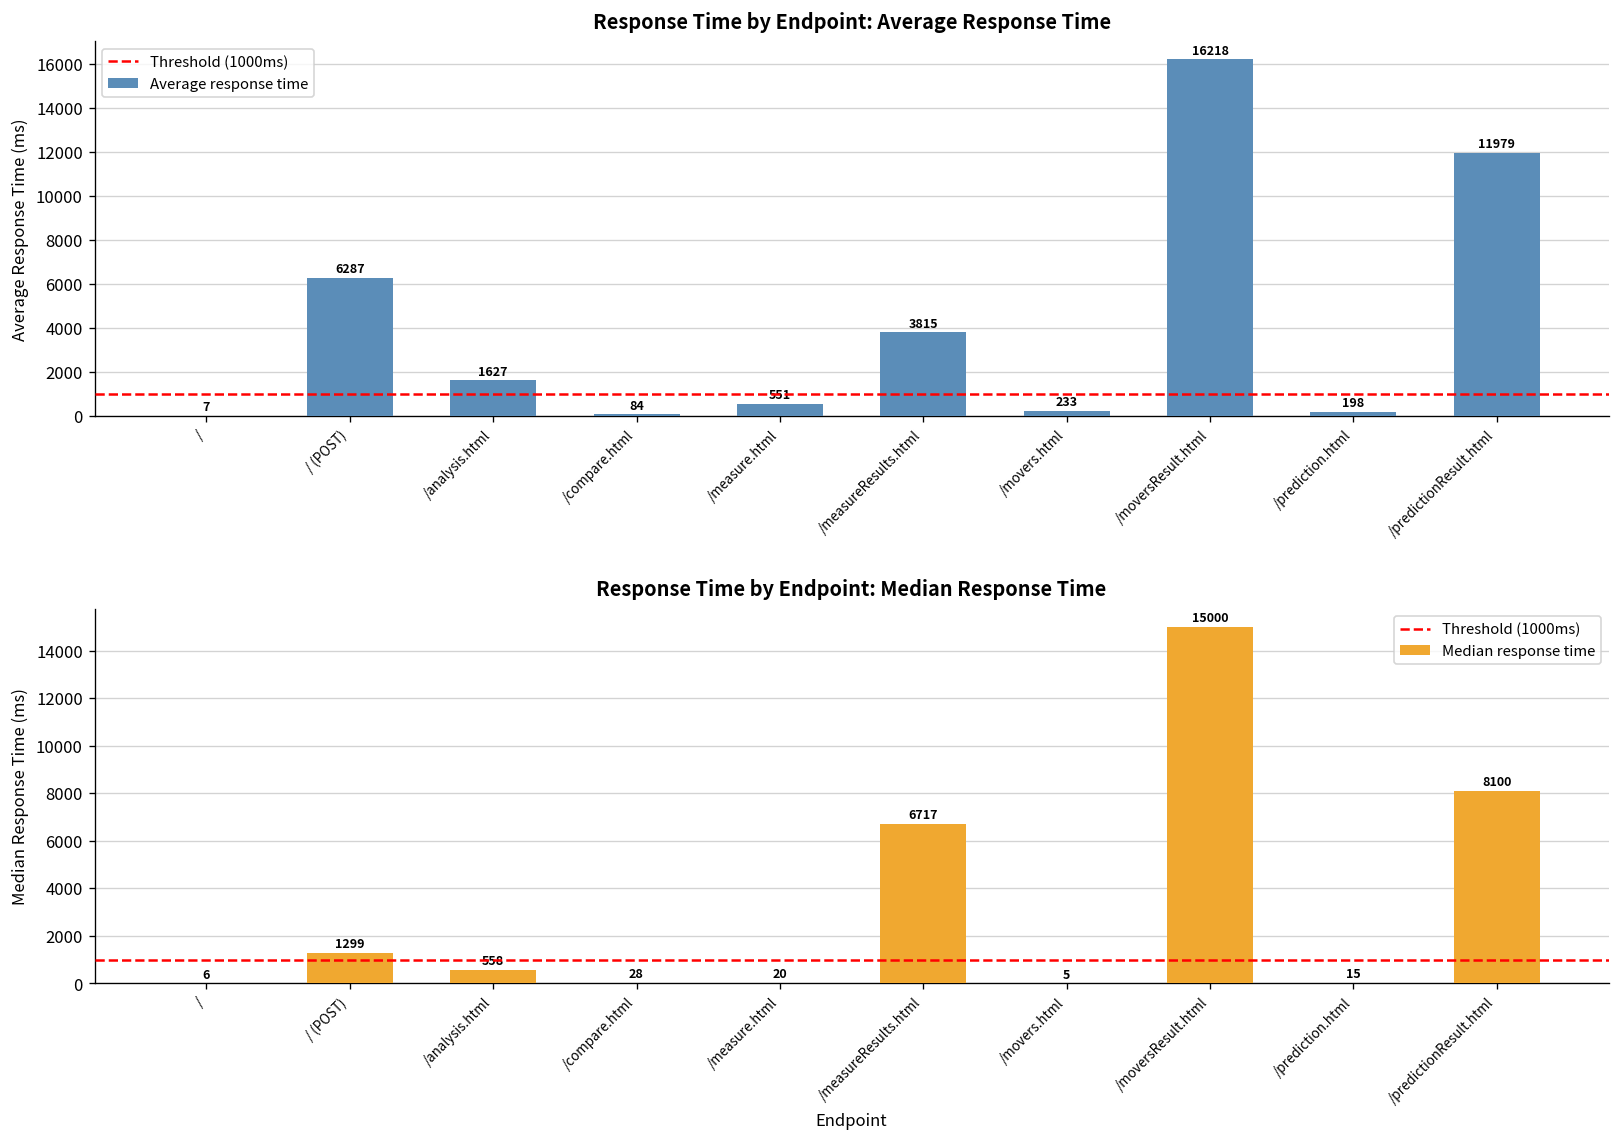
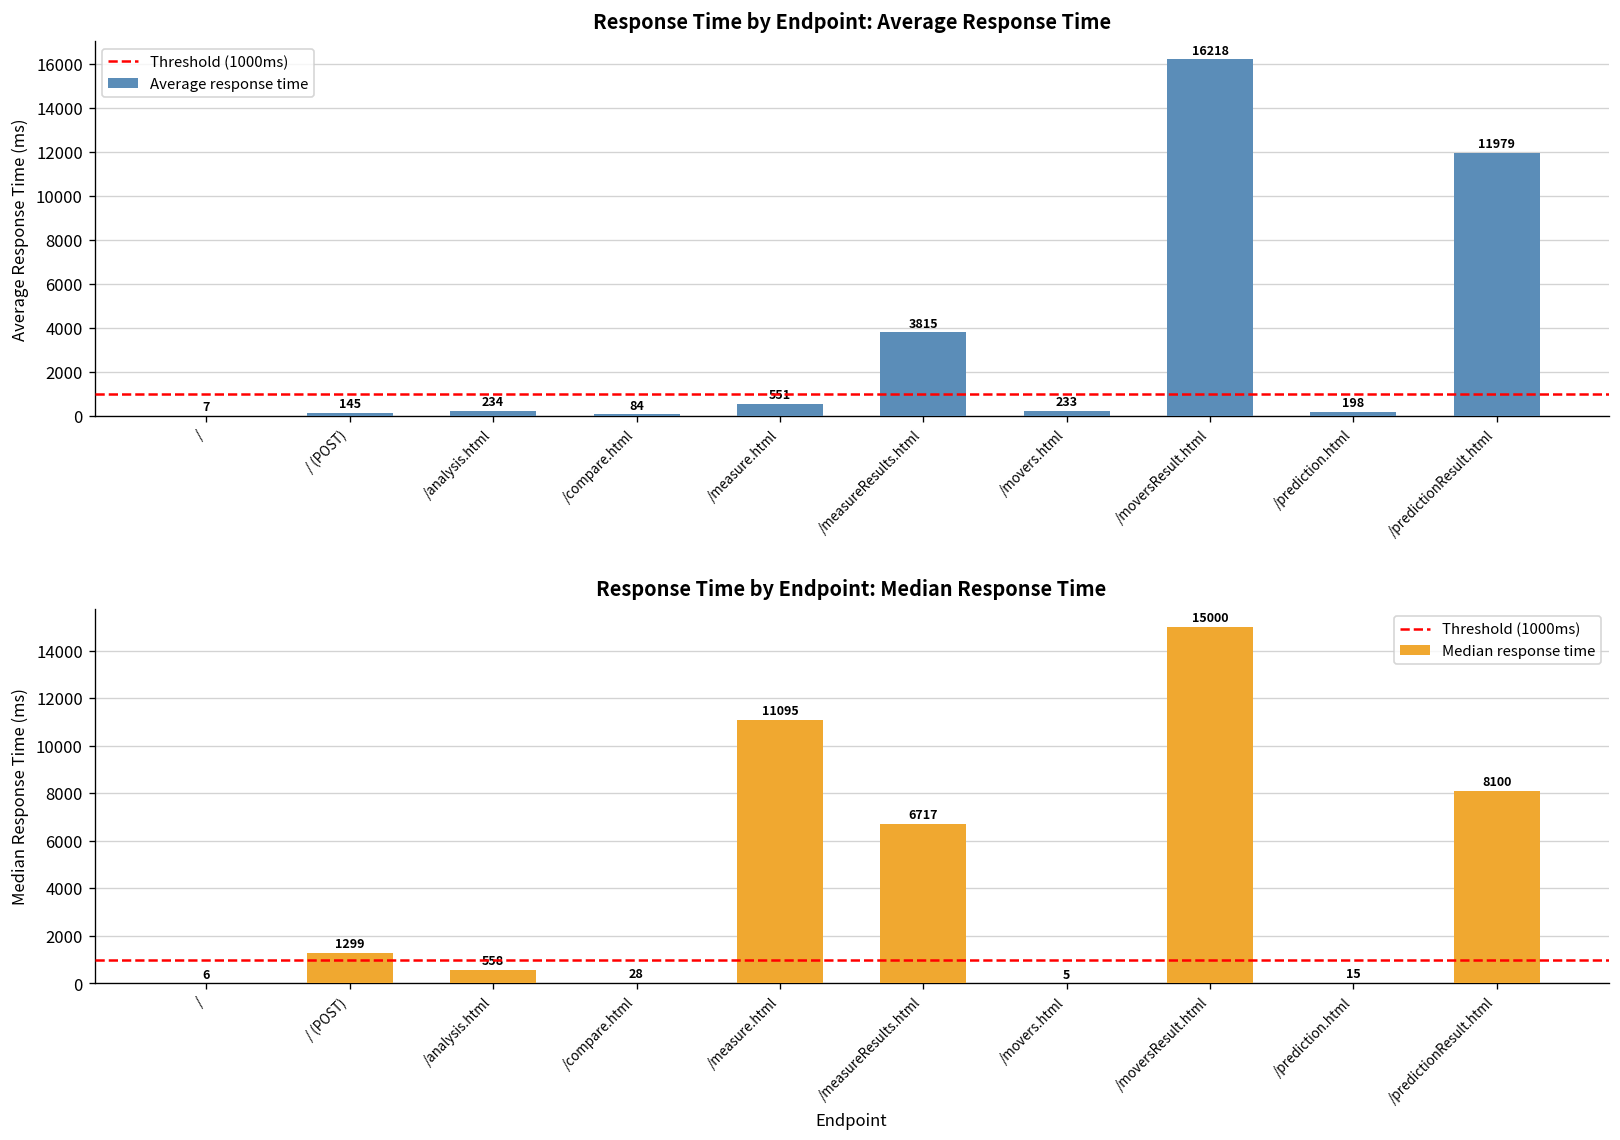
Response Time by Endpoint: Average Response Time, / (POST): 6287 -> 145
Response Time by Endpoint: Average Response Time, /analysis.html: 1627 -> 234
Response Time by Endpoint: Median Response Time, /measure.html: 20 -> 11095
